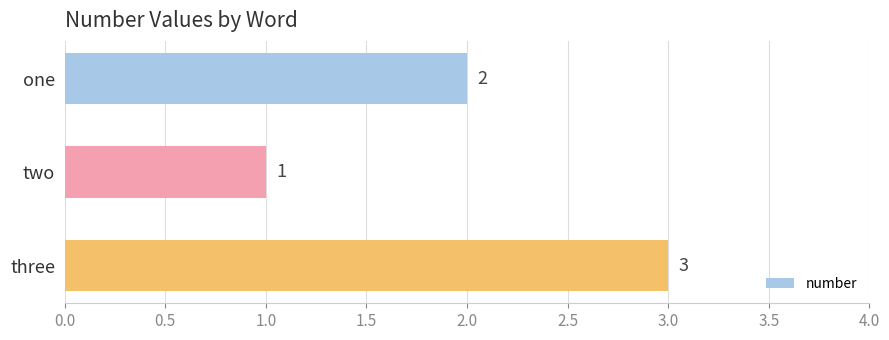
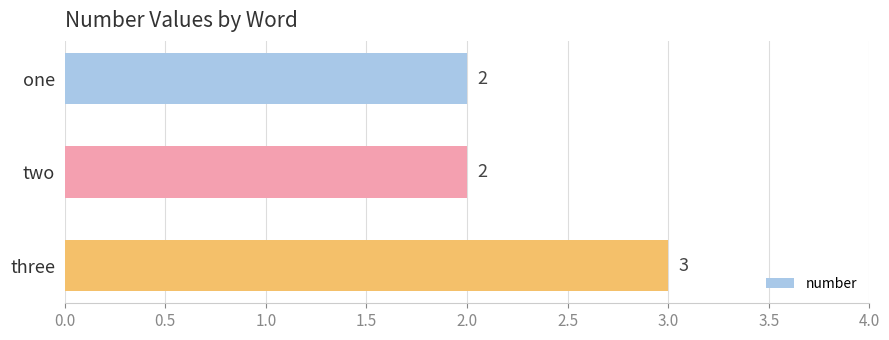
two: 1 -> 2
